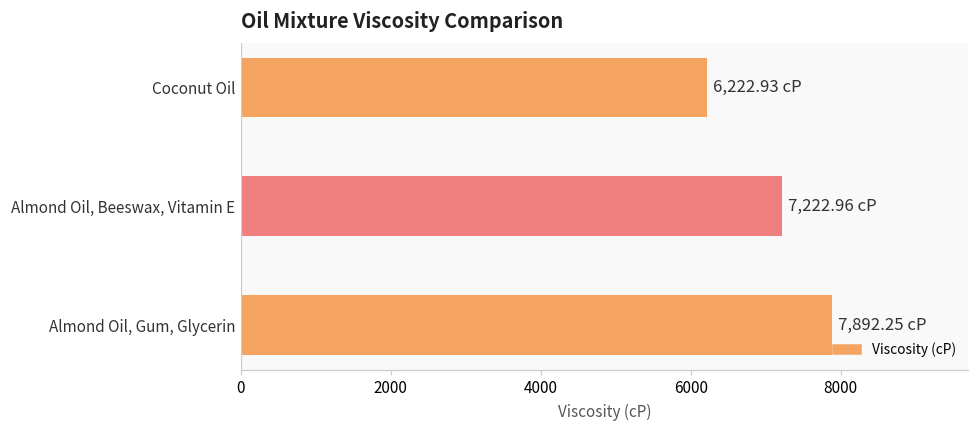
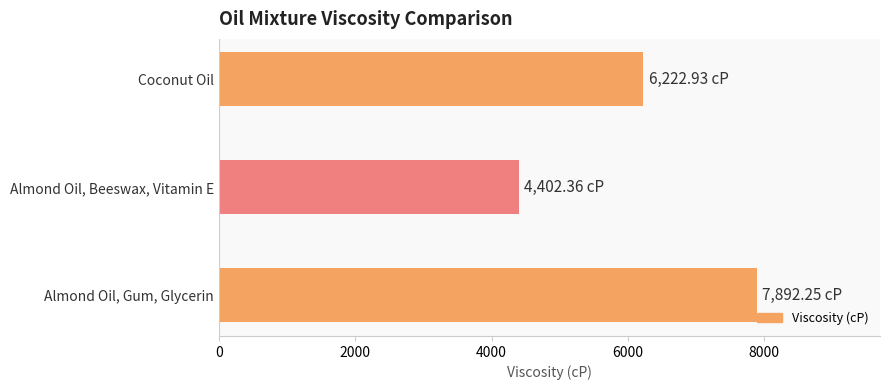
Almond Oil, Beeswax, Vitamin E: 7,222.96 -> 4,402.36
